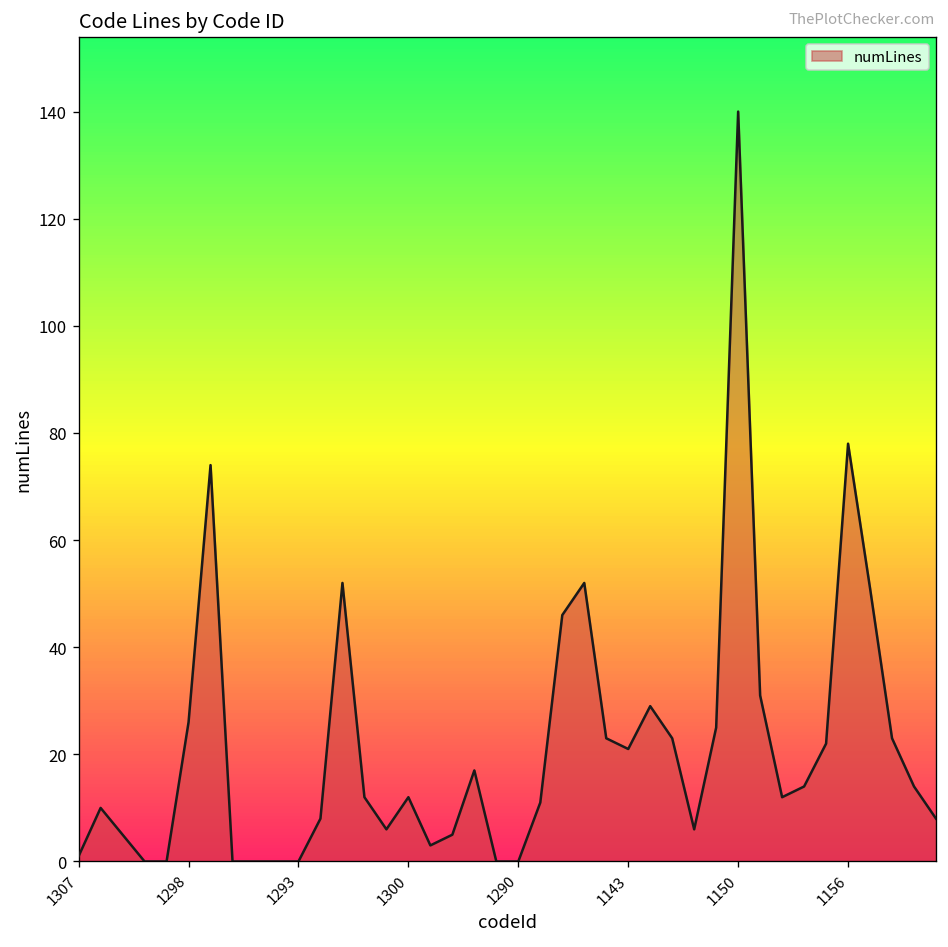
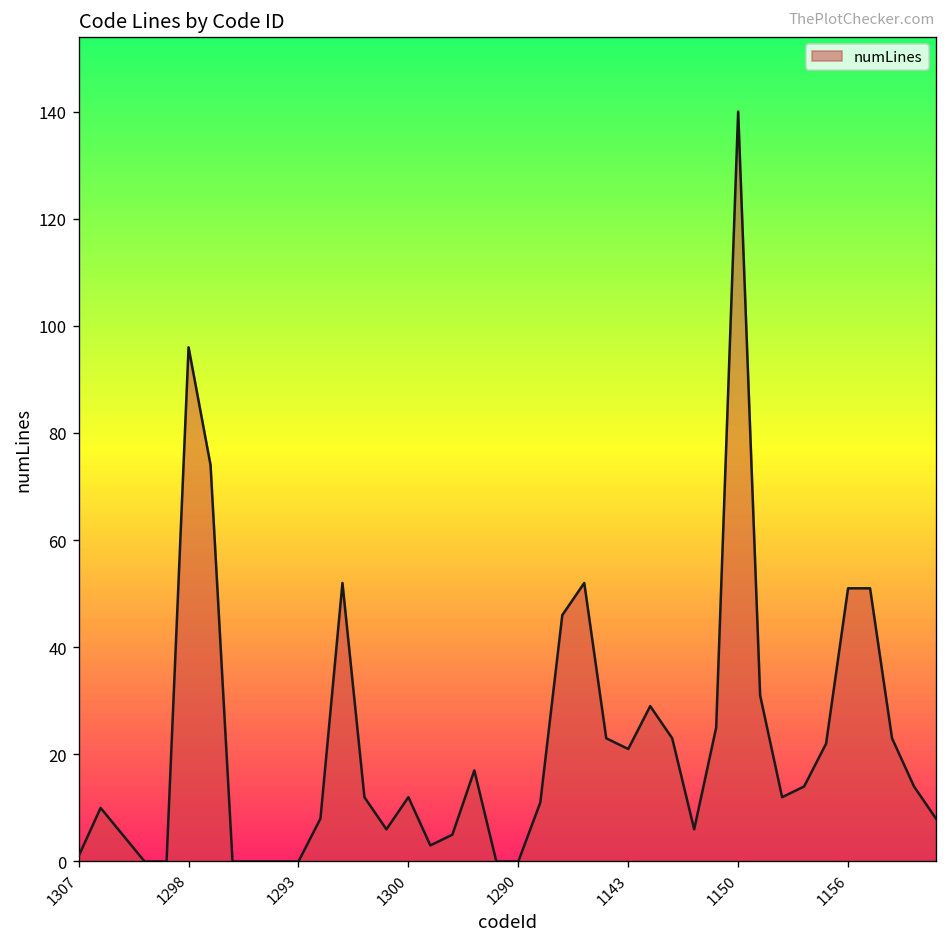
1298: 26 -> 96
1156: 78 -> 51
